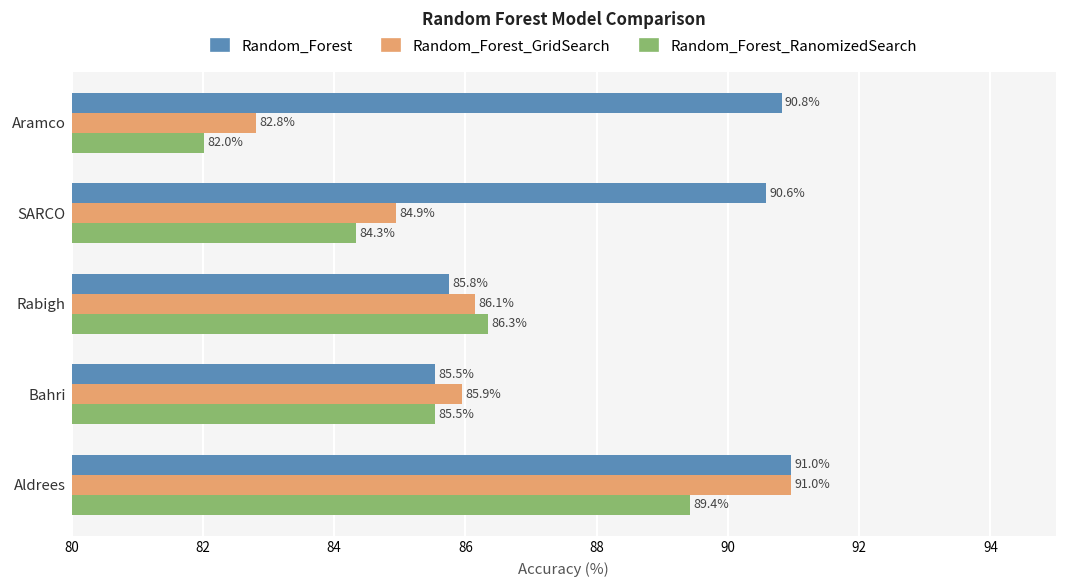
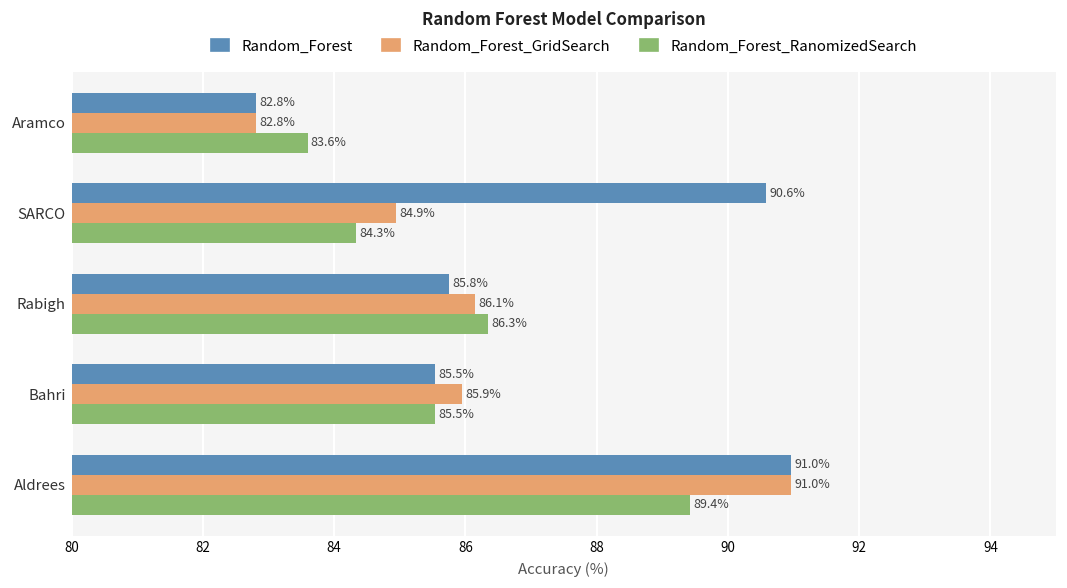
Random_Forest, Aramco: 90.8% -> 82.8%
Random_Forest_RanomizedSearch, Aramco: 82.0% -> 83.6%
